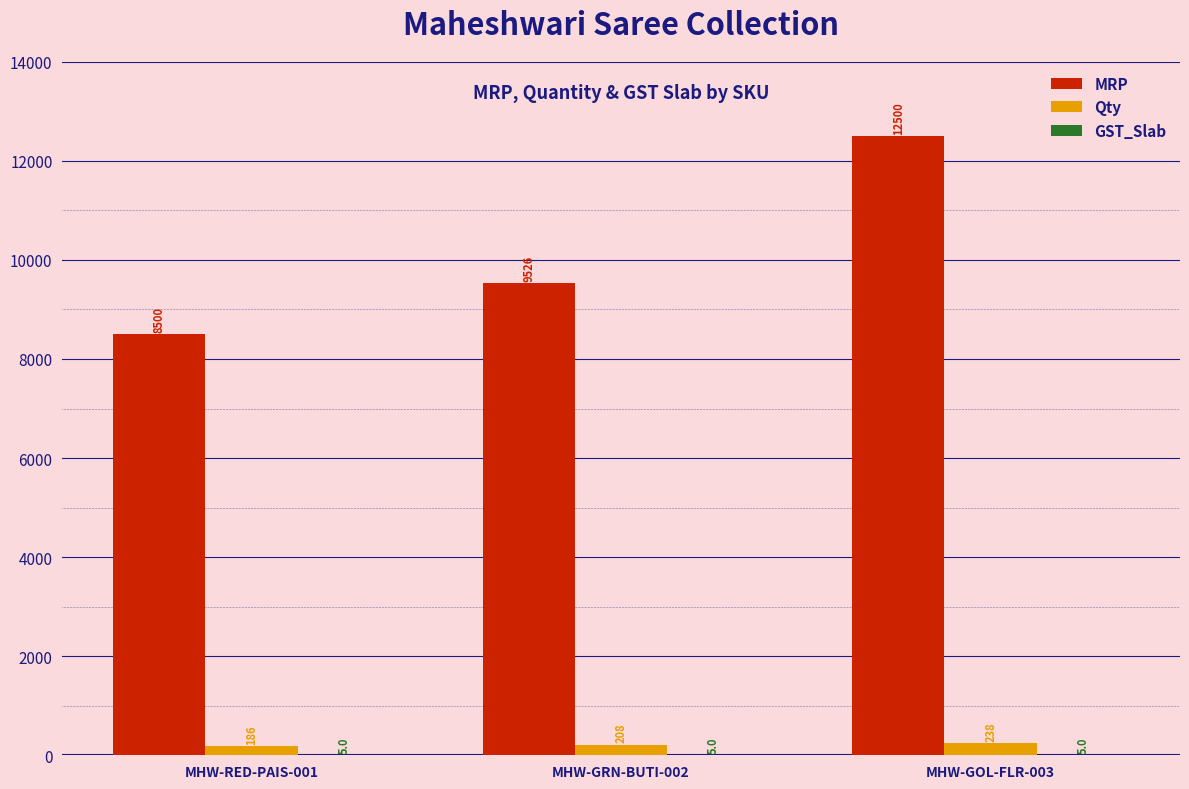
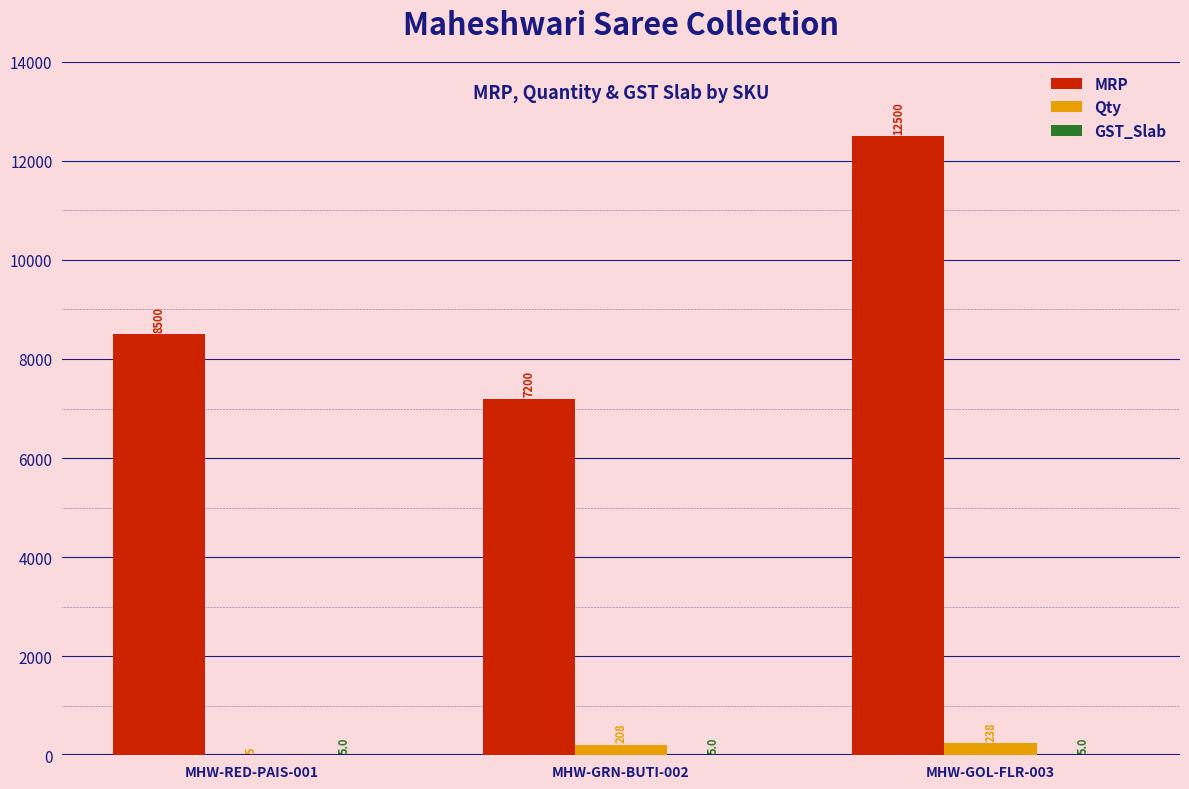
Qty, MHW-RED-PAIS-001: 186 -> 5
MRP, MHW-GRN-BUTI-002: 9526 -> 7200
